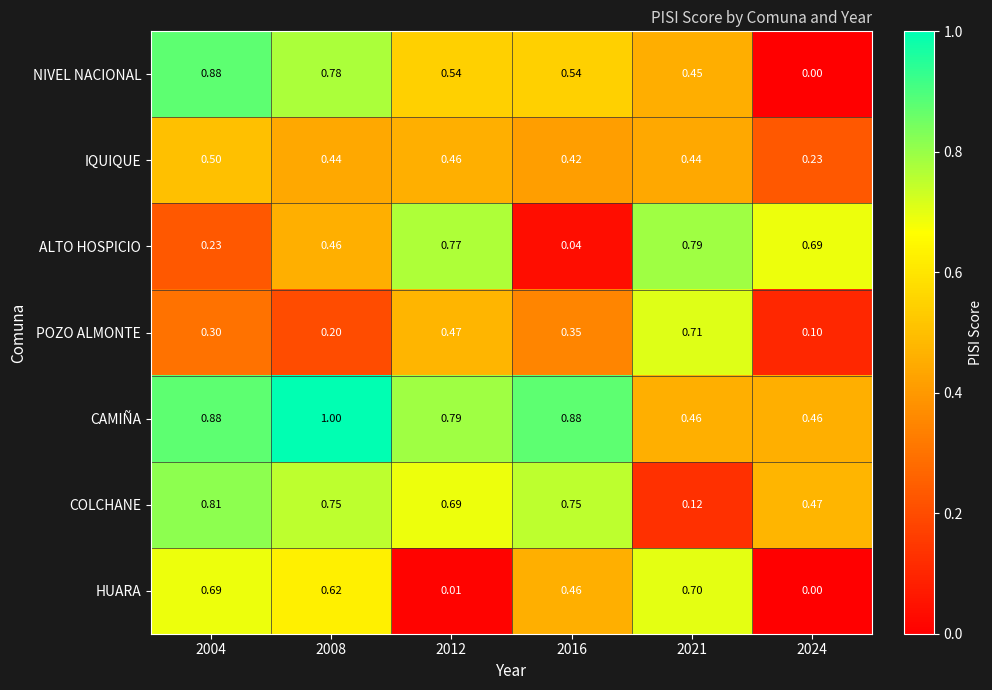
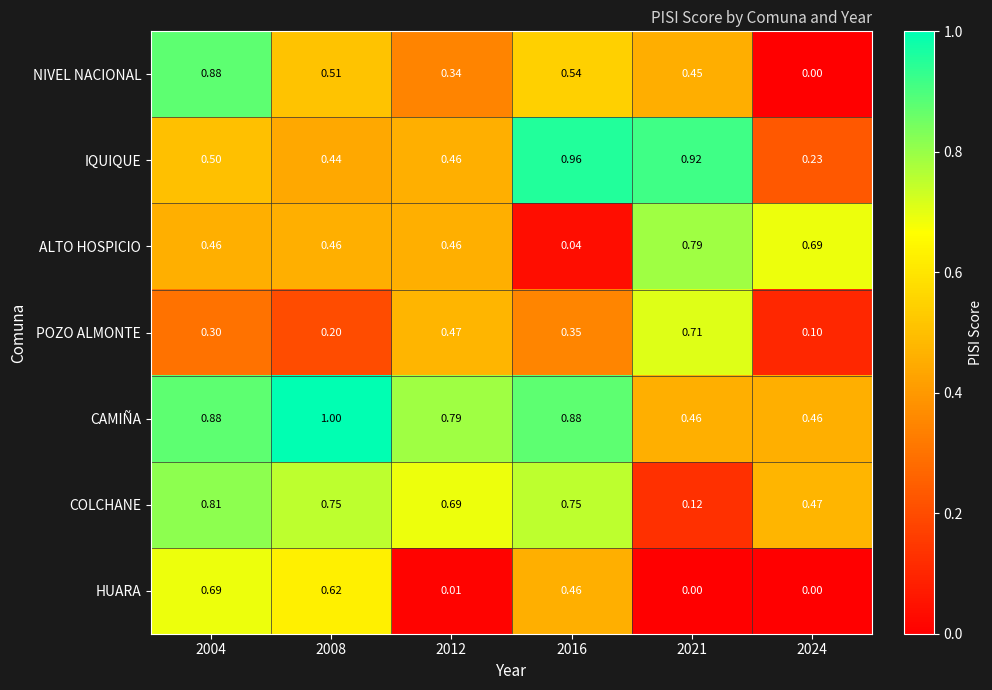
NIVEL NACIONAL, 2008: 0.78 -> 0.51
NIVEL NACIONAL, 2012: 0.54 -> 0.34
IQUIQUE, 2016: 0.42 -> 0.96
IQUIQUE, 2021: 0.44 -> 0.92
ALTO HOSPICIO, 2004: 0.23 -> 0.46
ALTO HOSPICIO, 2012: 0.77 -> 0.46
HUARA, 2021: 0.70 -> 0.00
